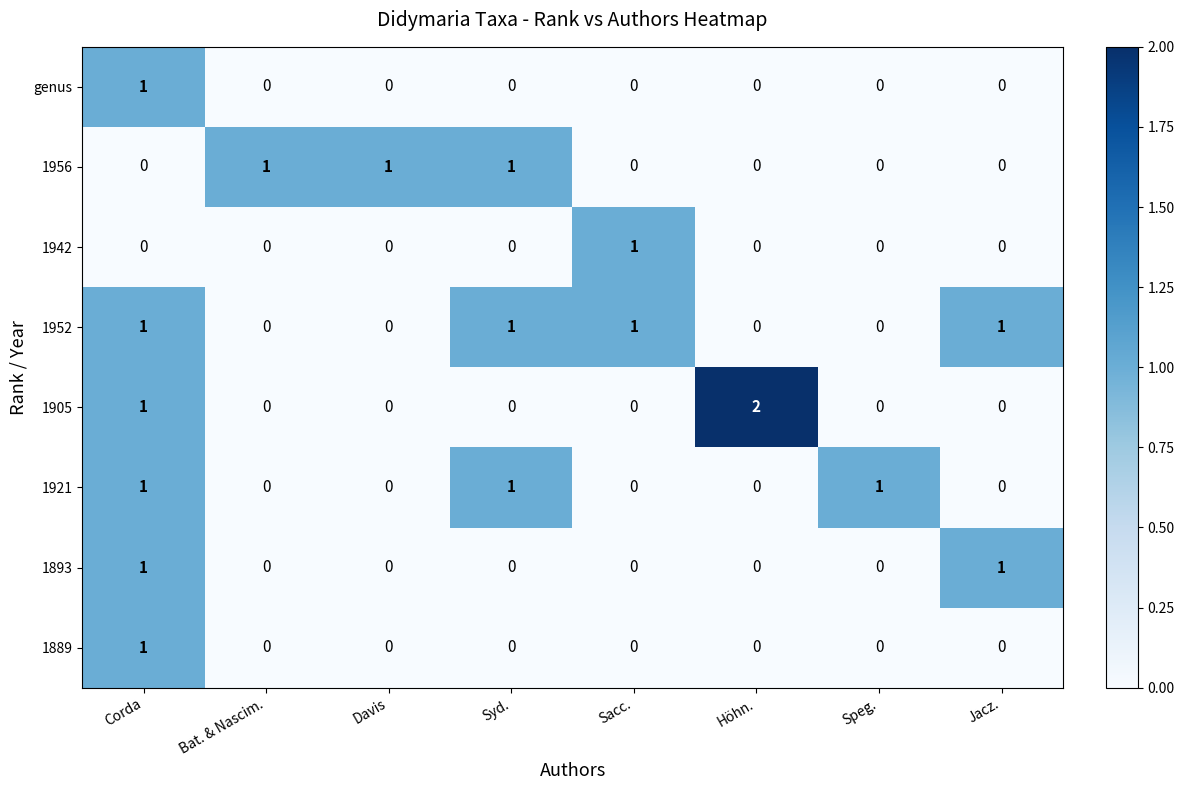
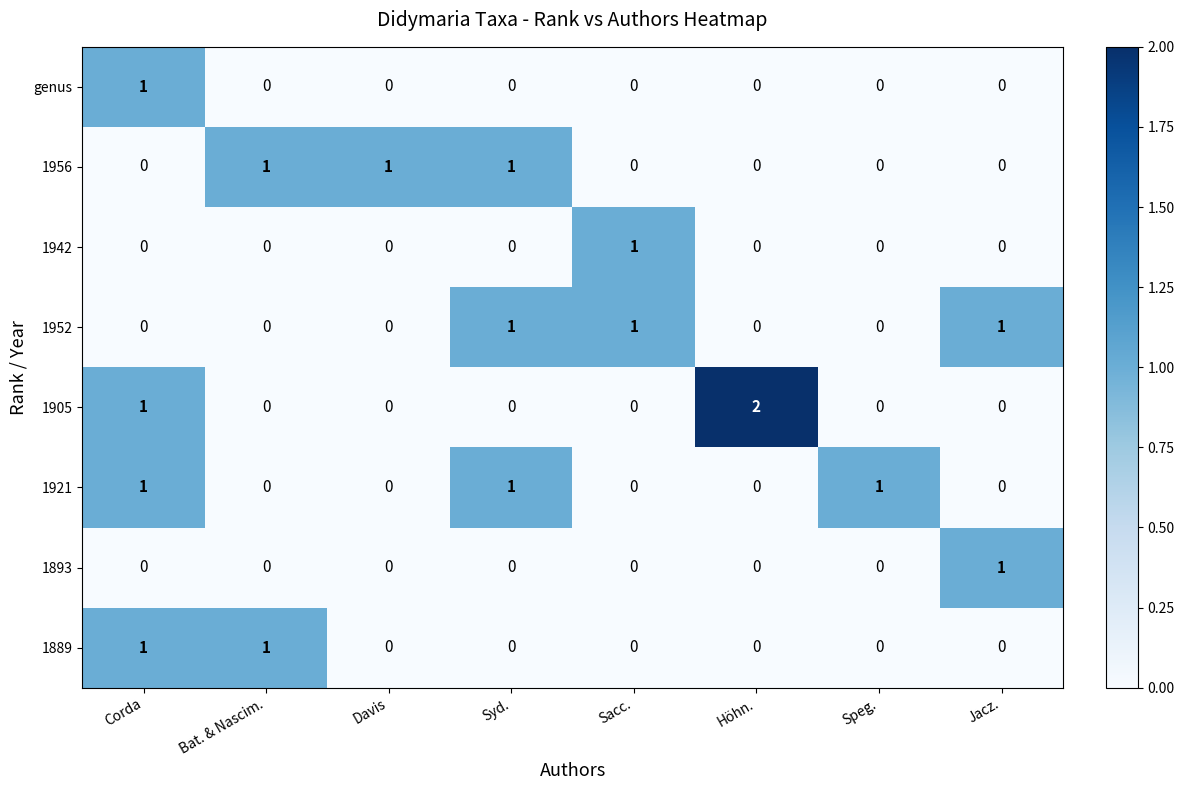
1952, Corda: 1 -> 0
1893, Corda: 1 -> 0
1889, Bat. & Nascim.: 0 -> 1
